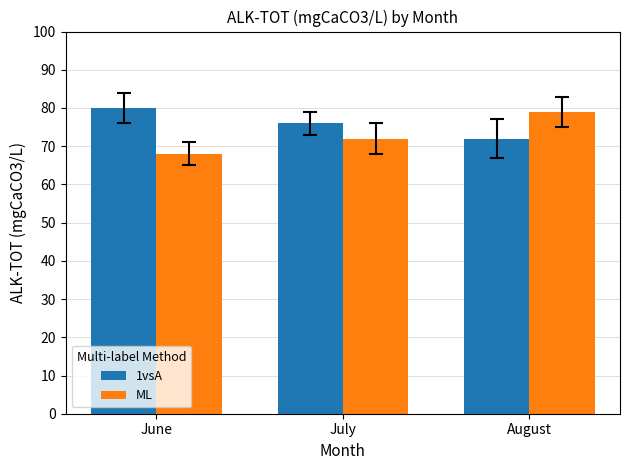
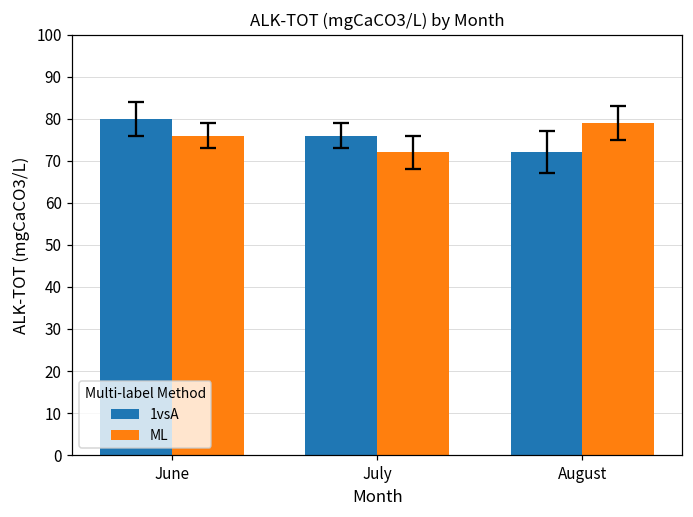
ML, June: 68 -> 76
